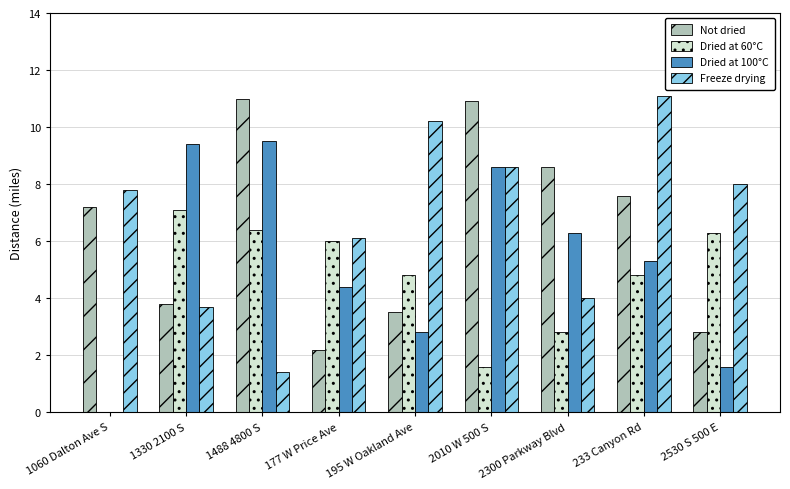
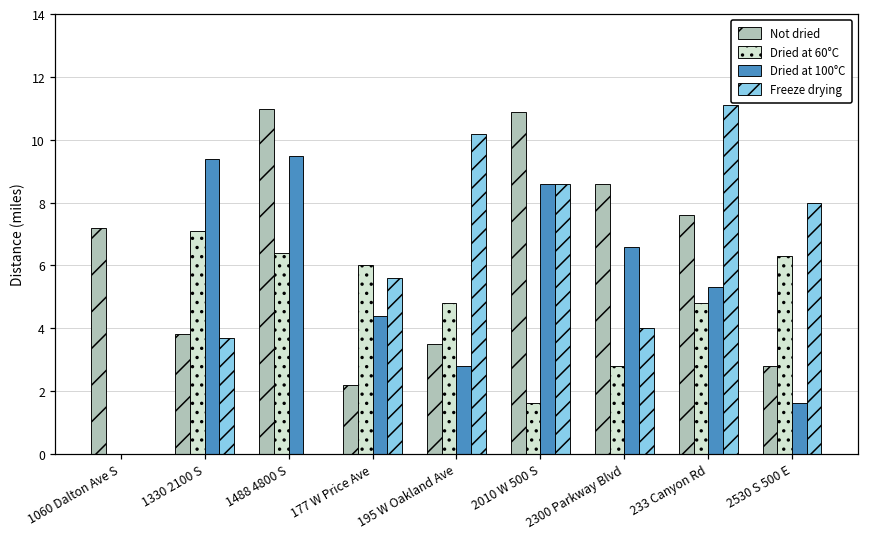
Freeze drying, 1060 Dalton Ave S: 7.8 -> 0.0
Freeze drying, 1488 4800 S: 1.4 -> 0.0
Freeze drying, 177 W Price Ave: 6.1 -> 5.6
Dried at 100°C, 2300 Parkway Blvd: 6.3 -> 6.6
